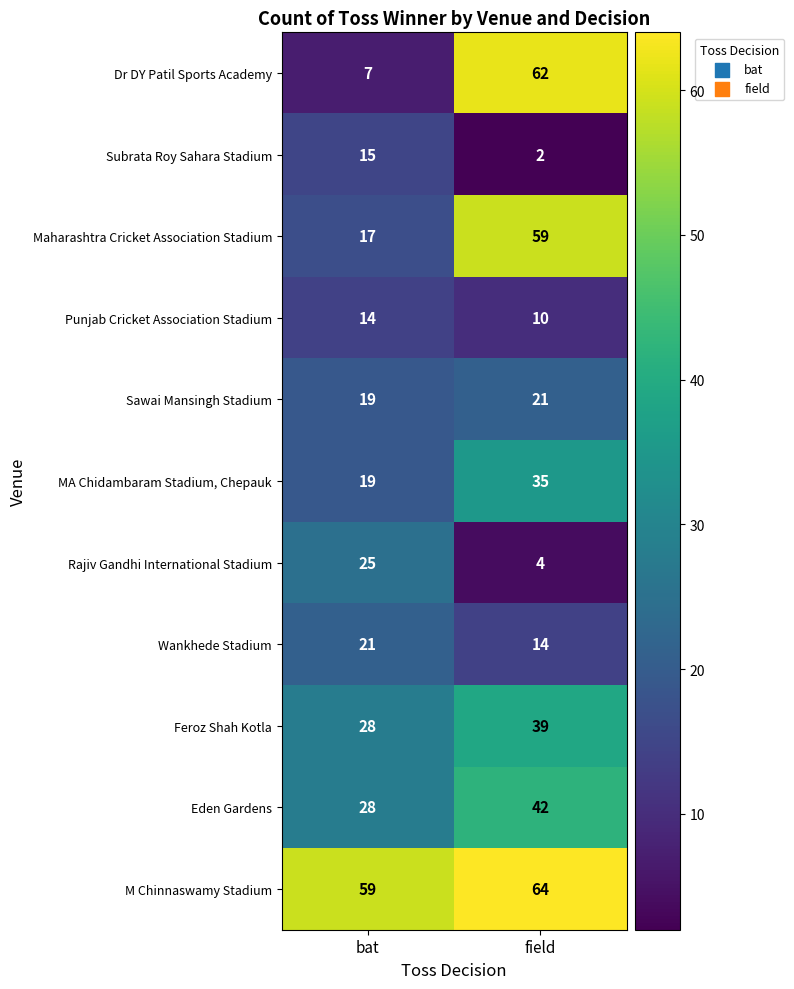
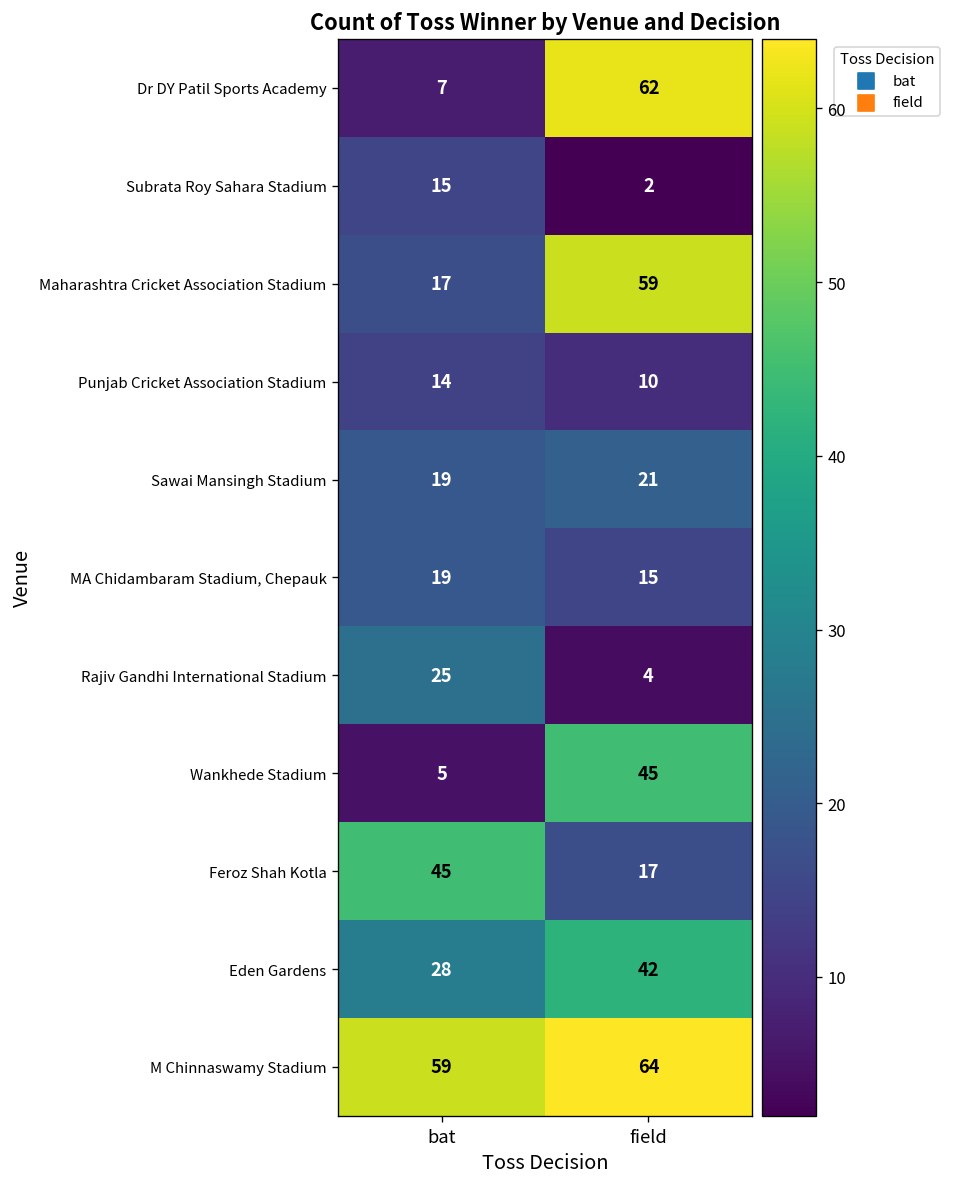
MA Chidambaram Stadium, Chepauk, field: 35 -> 15
Wankhede Stadium, bat: 21 -> 5
Wankhede Stadium, field: 14 -> 45
Feroz Shah Kotla, bat: 28 -> 45
Feroz Shah Kotla, field: 39 -> 17
